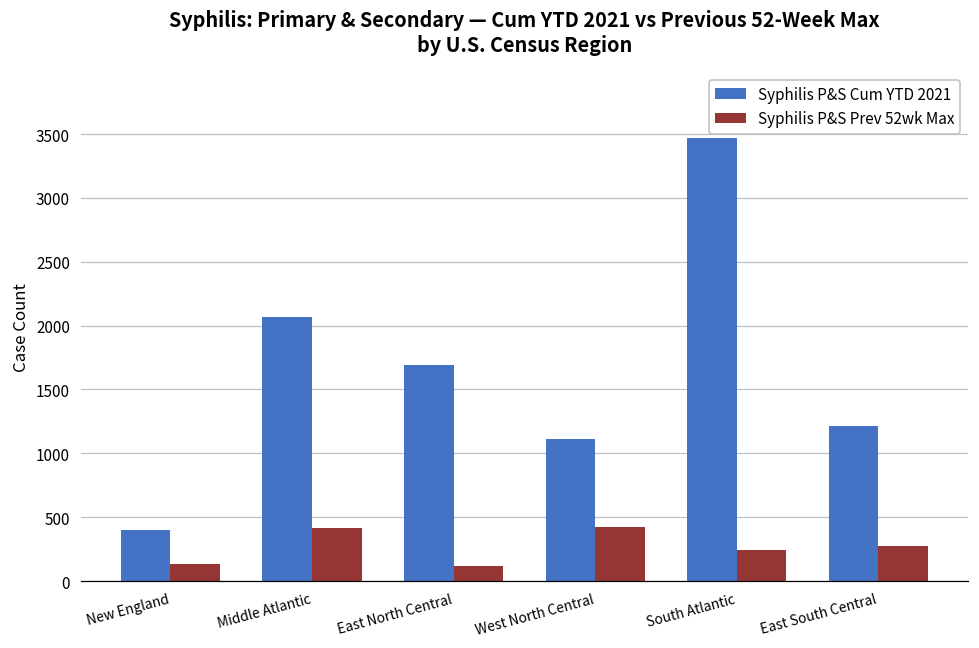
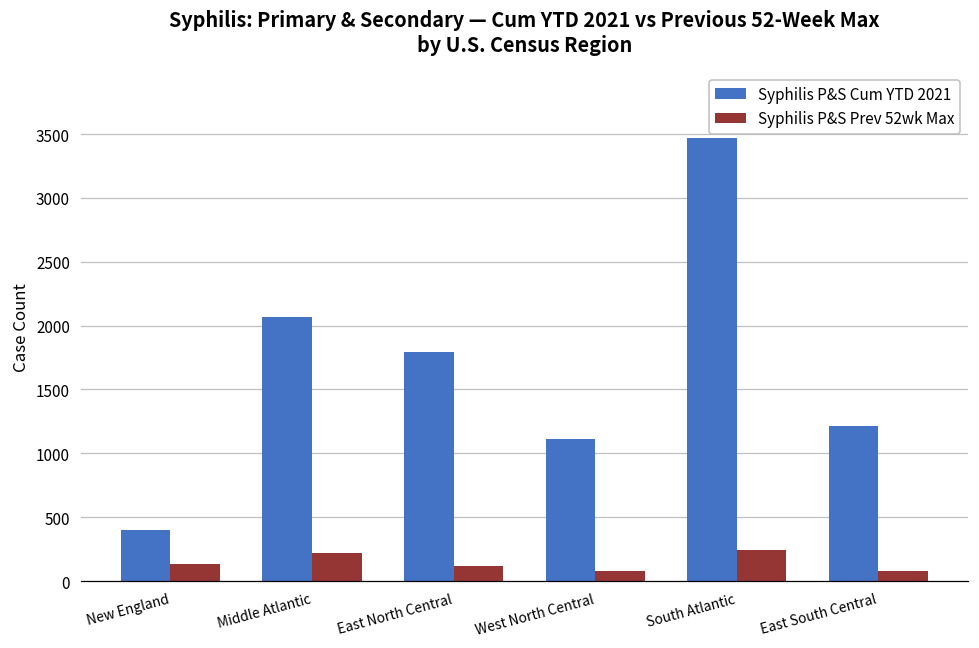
Syphilis P&S Prev 52wk Max, Middle Atlantic: 410 -> 220
Syphilis P&S Cum YTD 2021, East North Central: 1690 -> 1790
Syphilis P&S Prev 52wk Max, West North Central: 420 -> 80
Syphilis P&S Prev 52wk Max, East South Central: 280 -> 80
